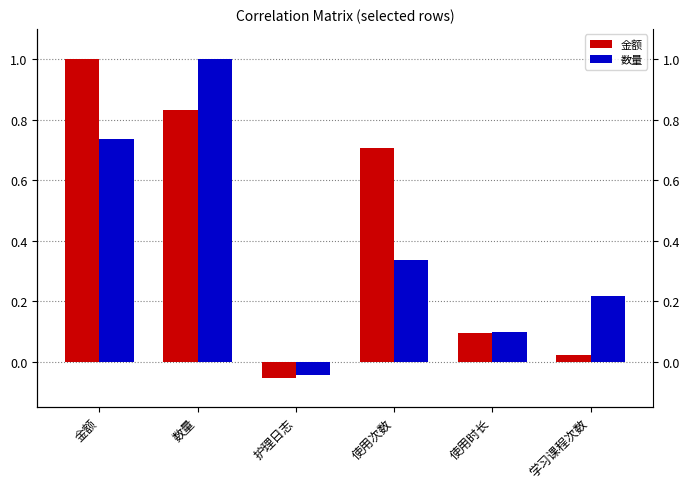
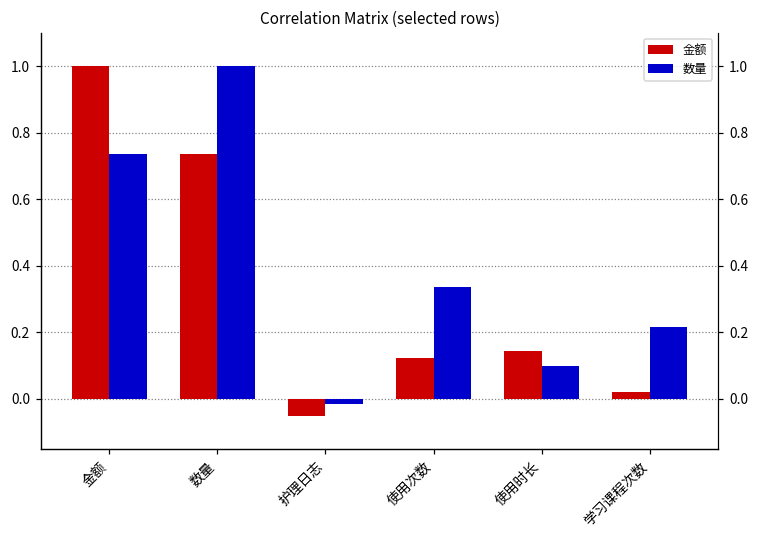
金额, 数量: 0.83 -> 0.74
数量, 护理日志: -0.04 -> -0.02
金额, 使用次数: 0.71 -> 0.12
金额, 使用时长: 0.10 -> 0.14
